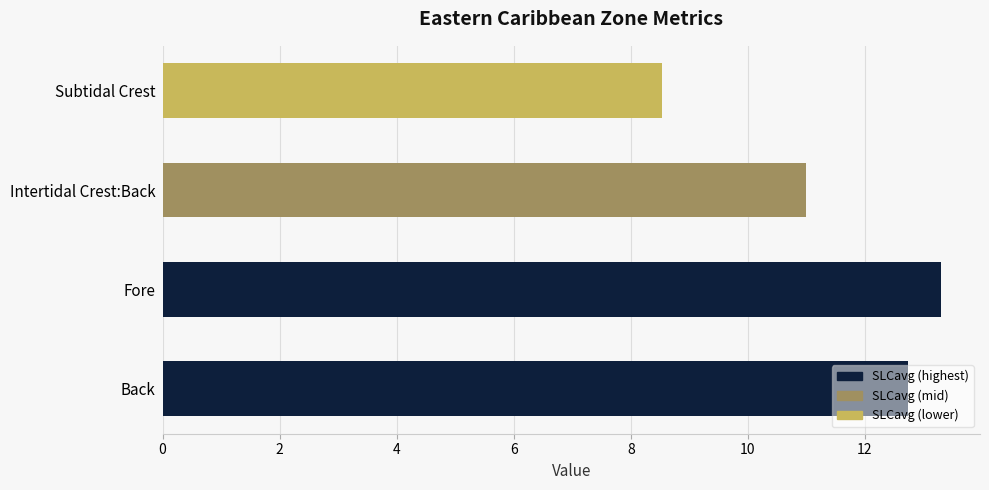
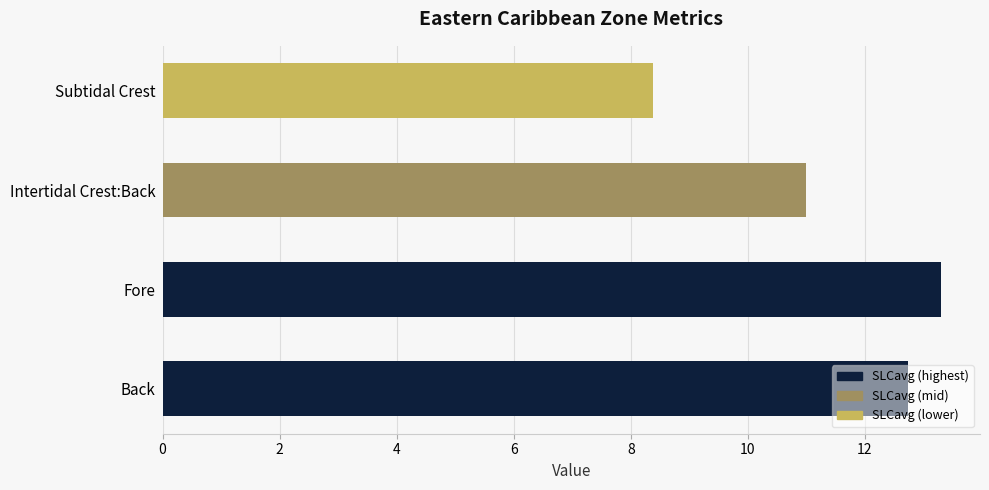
Subtidal Crest: 8.5 -> 8.4
